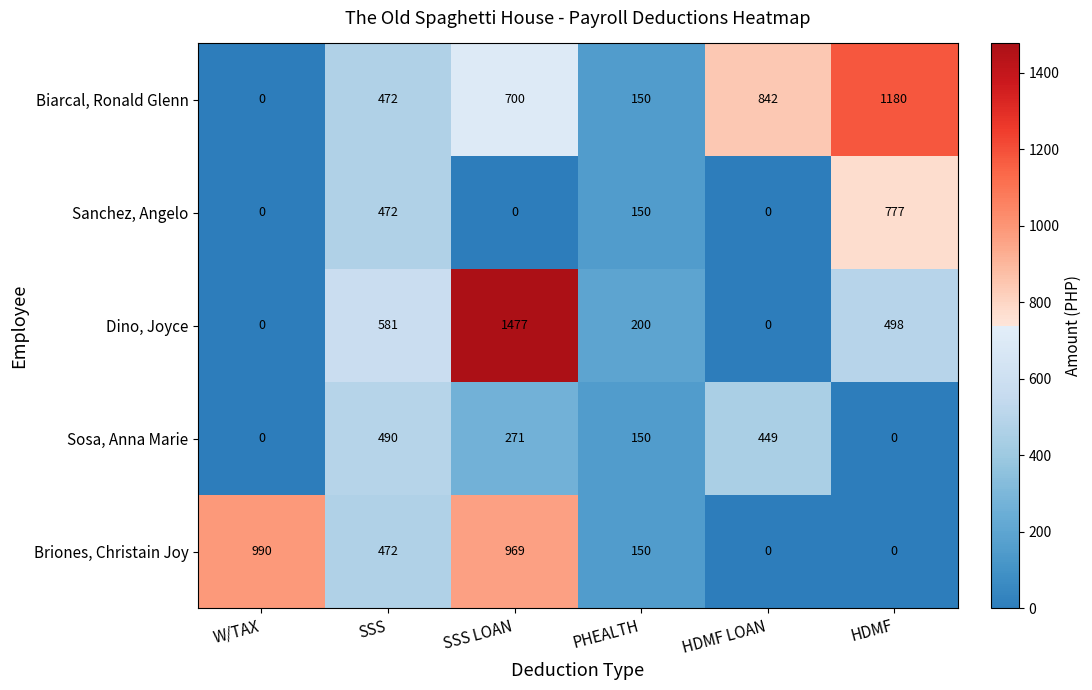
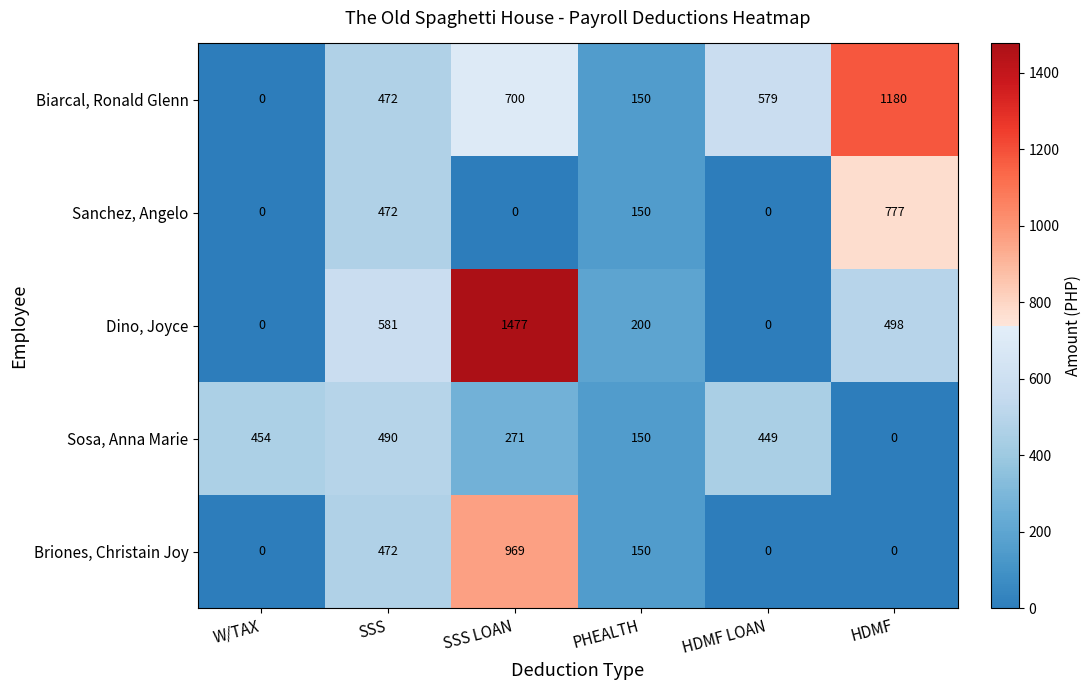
Biarcal, Ronald Glenn, HDMF LOAN: 842 -> 579
Sosa, Anna Marie, W/TAX: 0 -> 454
Briones, Christain Joy, W/TAX: 990 -> 0
